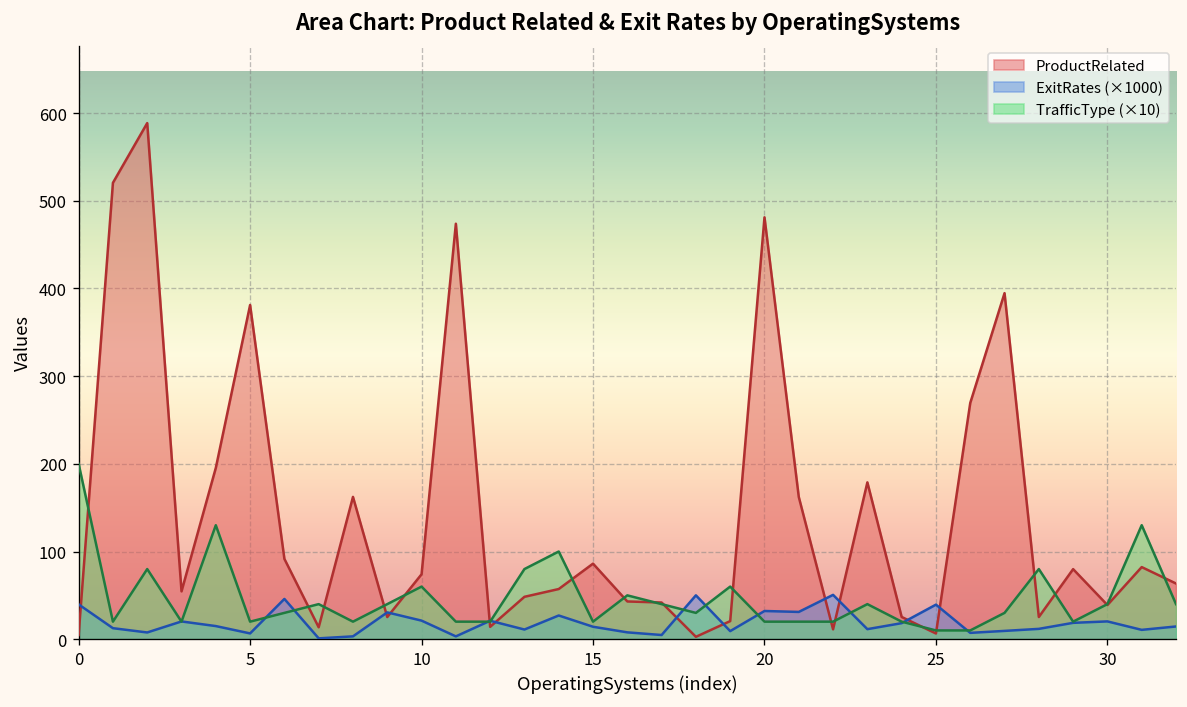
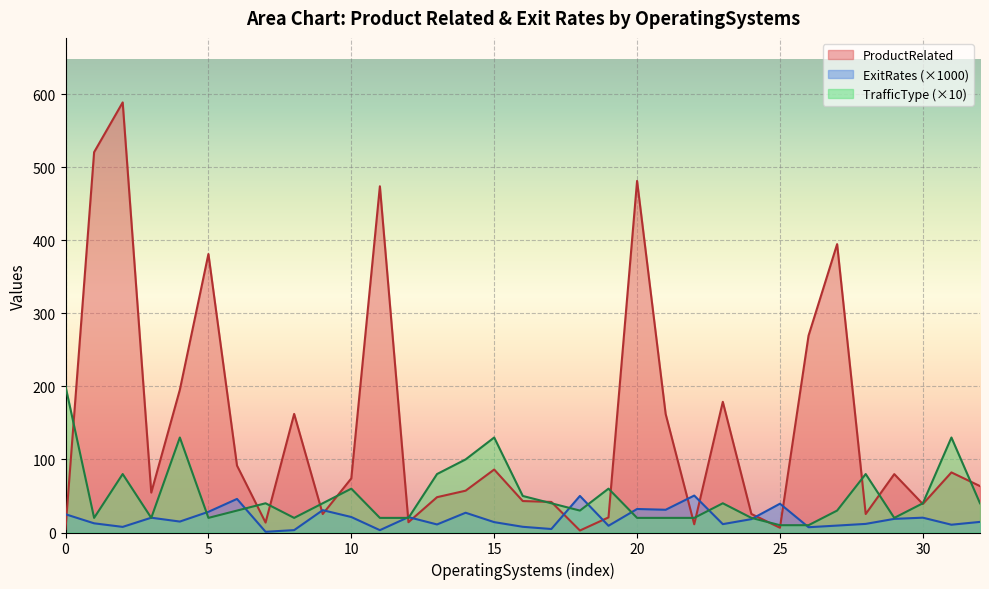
ExitRates (×1000), 0: 40 -> 20
ExitRates (×1000), 5: 10 -> 30
TrafficType (×10), 15: 20 -> 130
